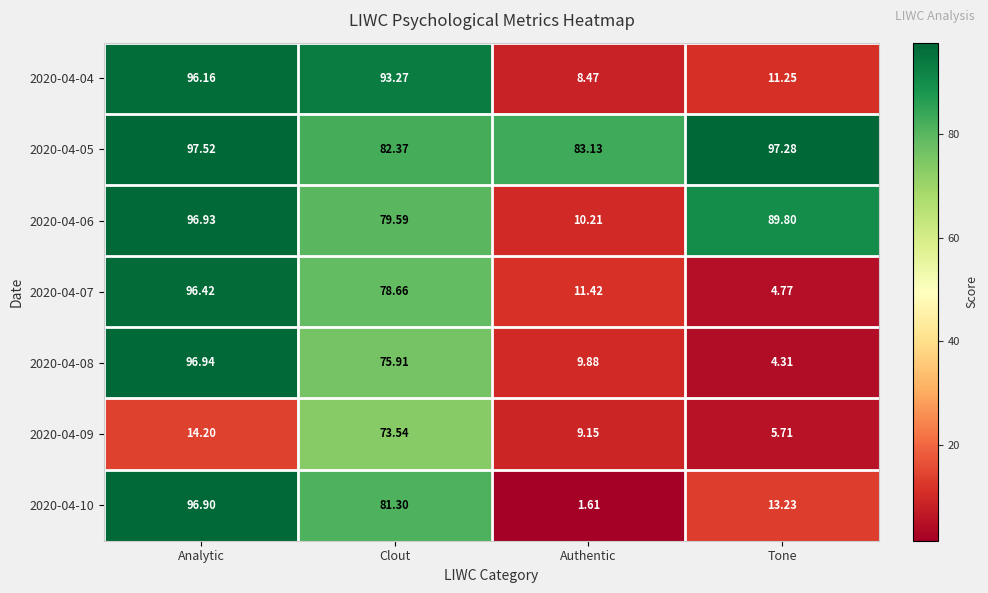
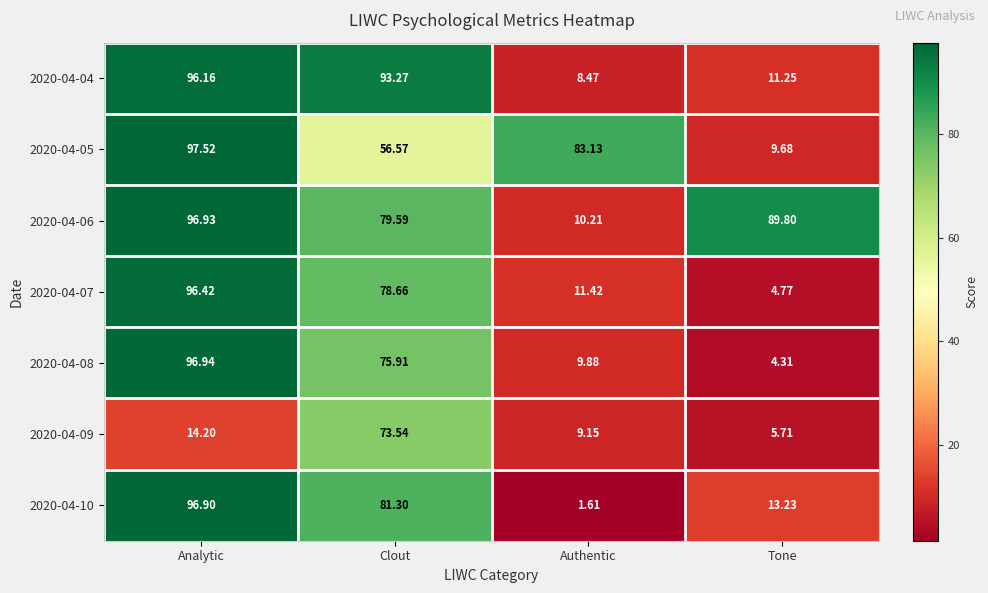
2020-04-05, Clout: 82.37 -> 56.57
2020-04-05, Tone: 97.28 -> 9.68
